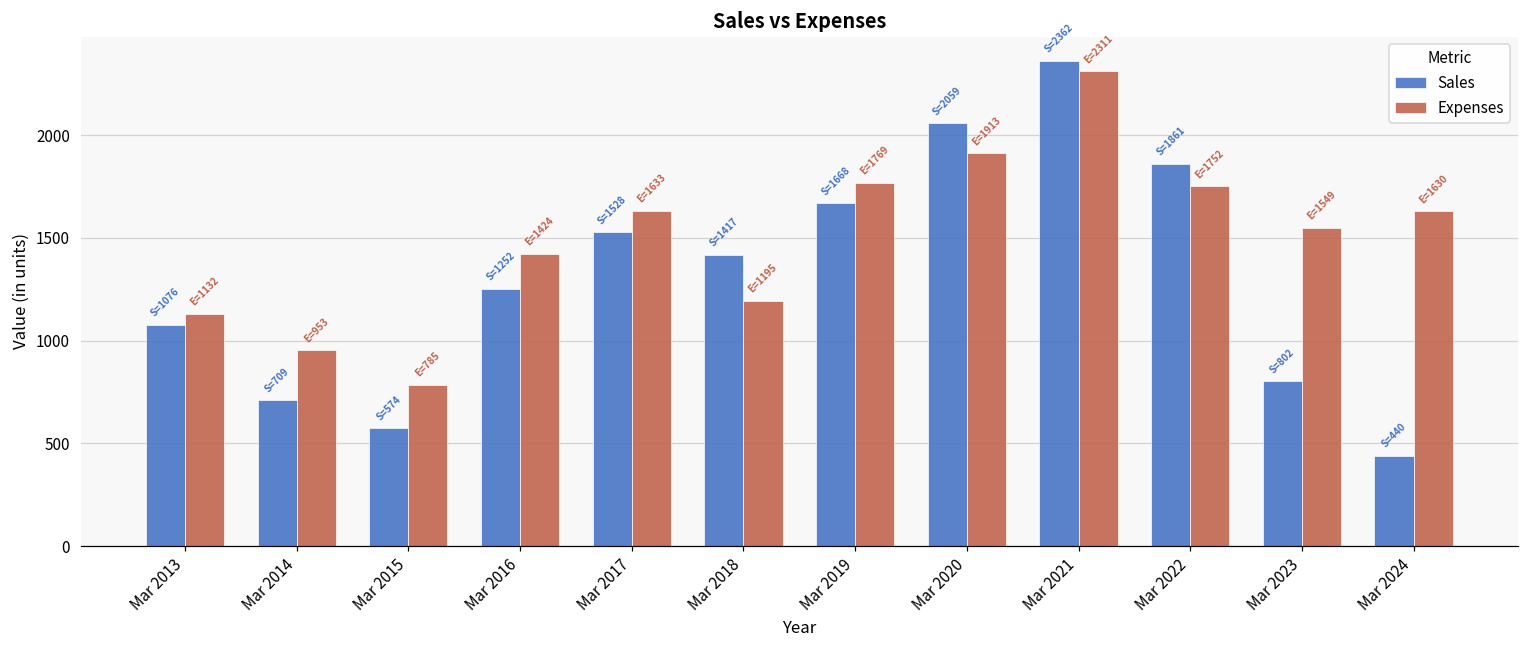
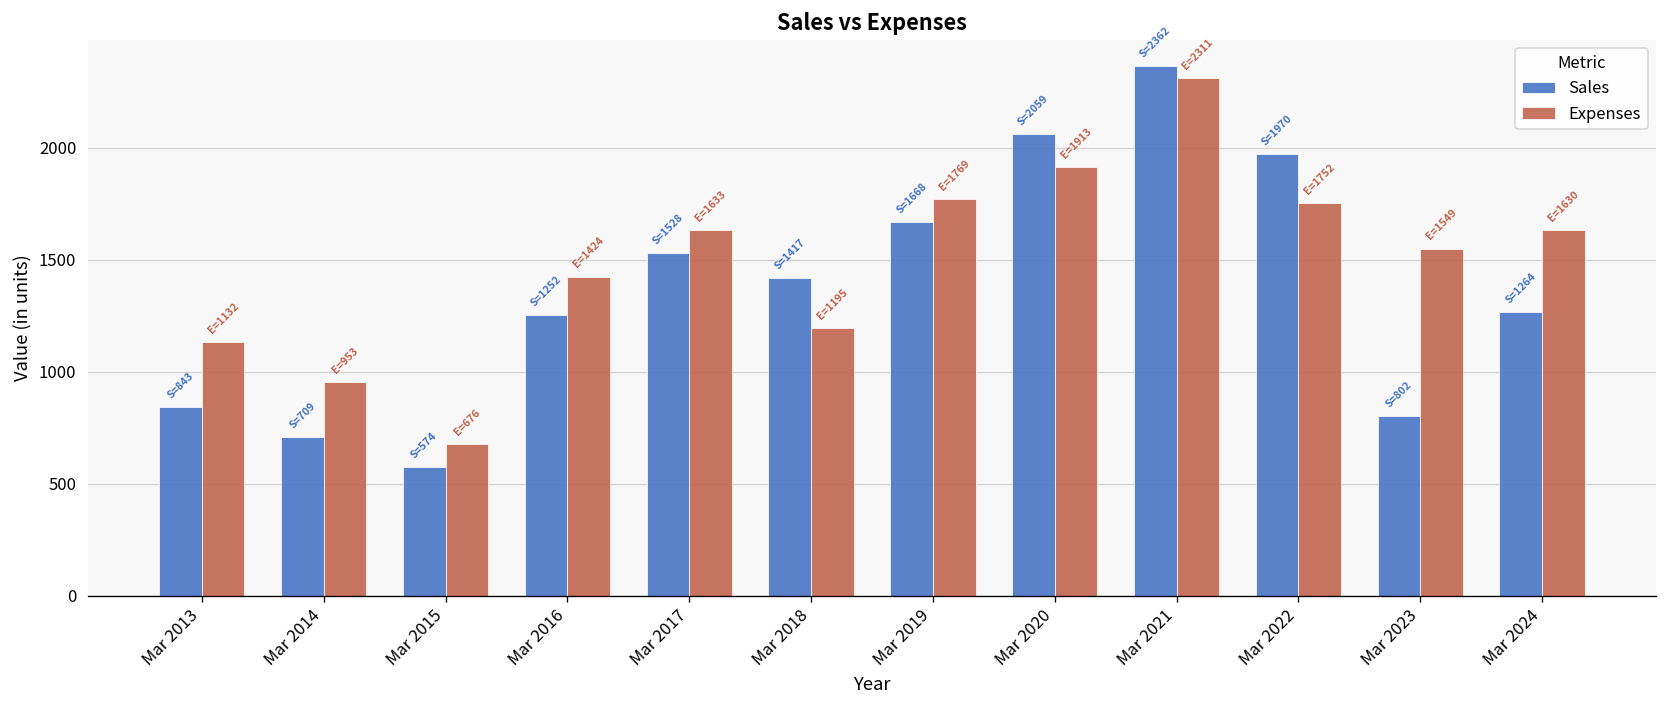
Sales, Mar 2013: 1076 -> 843
Expenses, Mar 2015: 785 -> 676
Sales, Mar 2022: 1861 -> 1970
Sales, Mar 2024: 440 -> 1264
